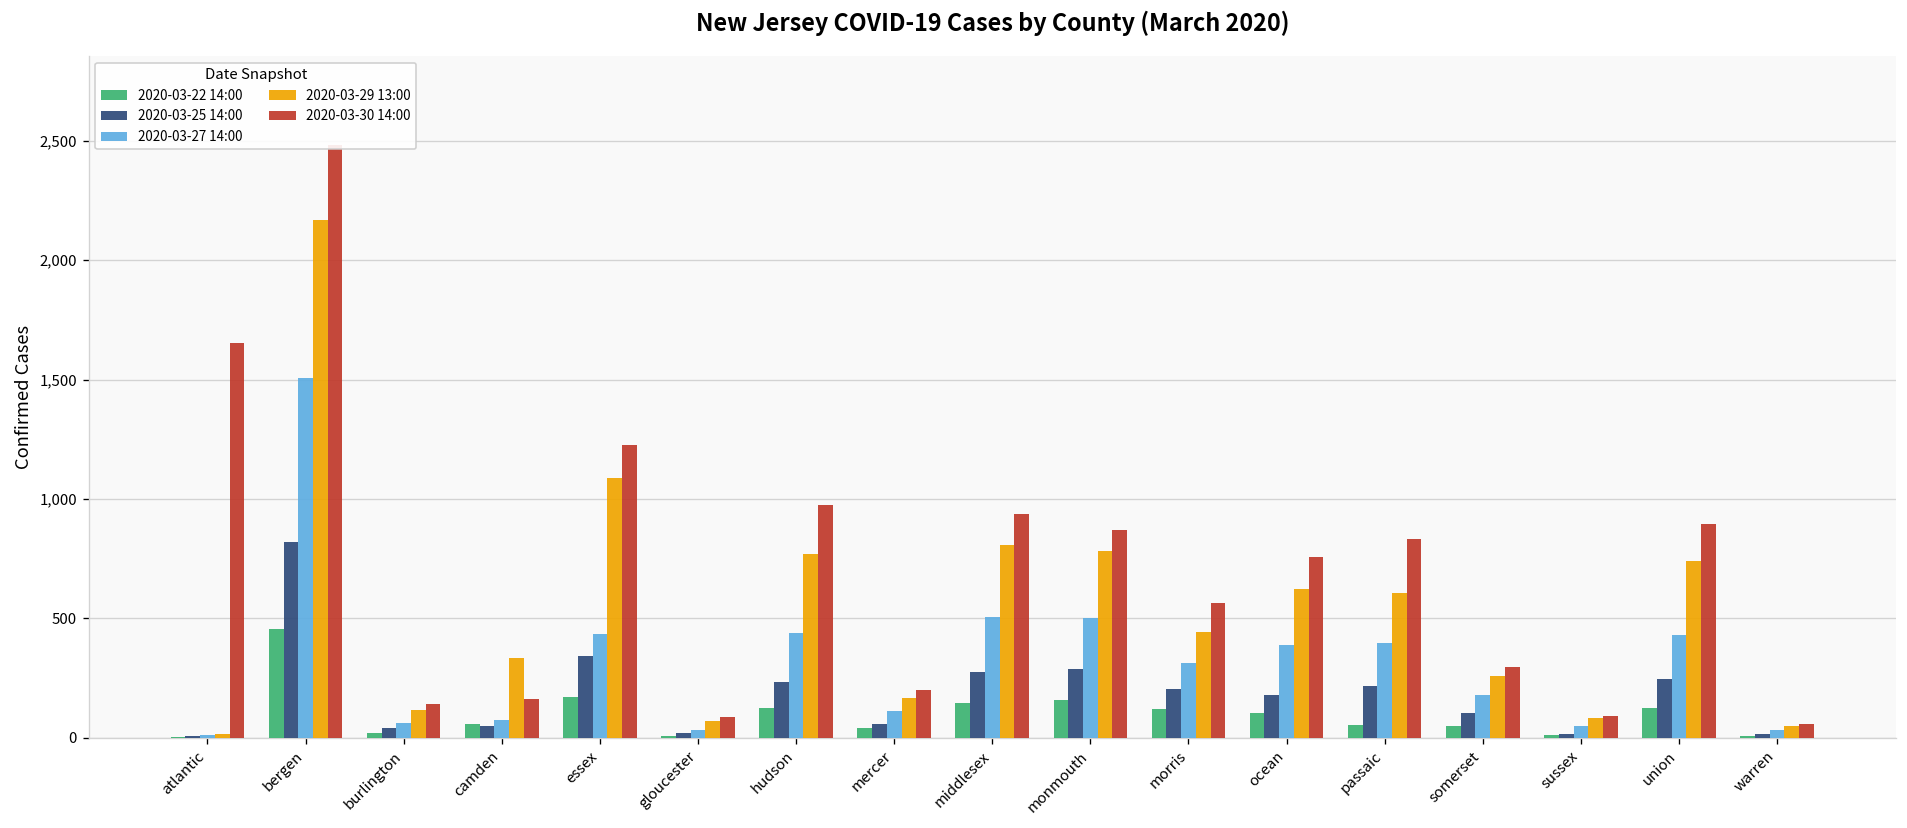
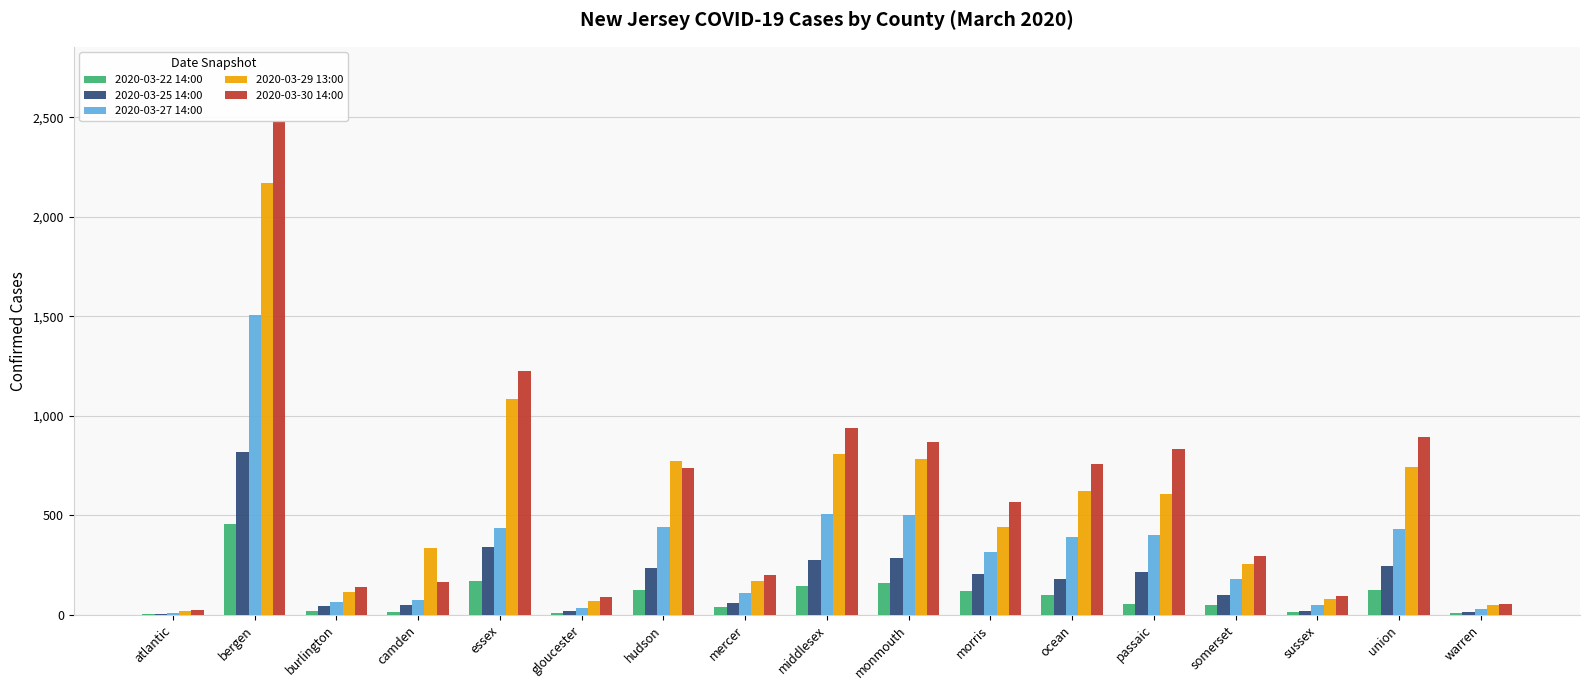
2020-03-30 14:00, atlantic: 1,650 -> 20
2020-03-22 14:00, camden: 60 -> 20
2020-03-30 14:00, hudson: 970 -> 740
